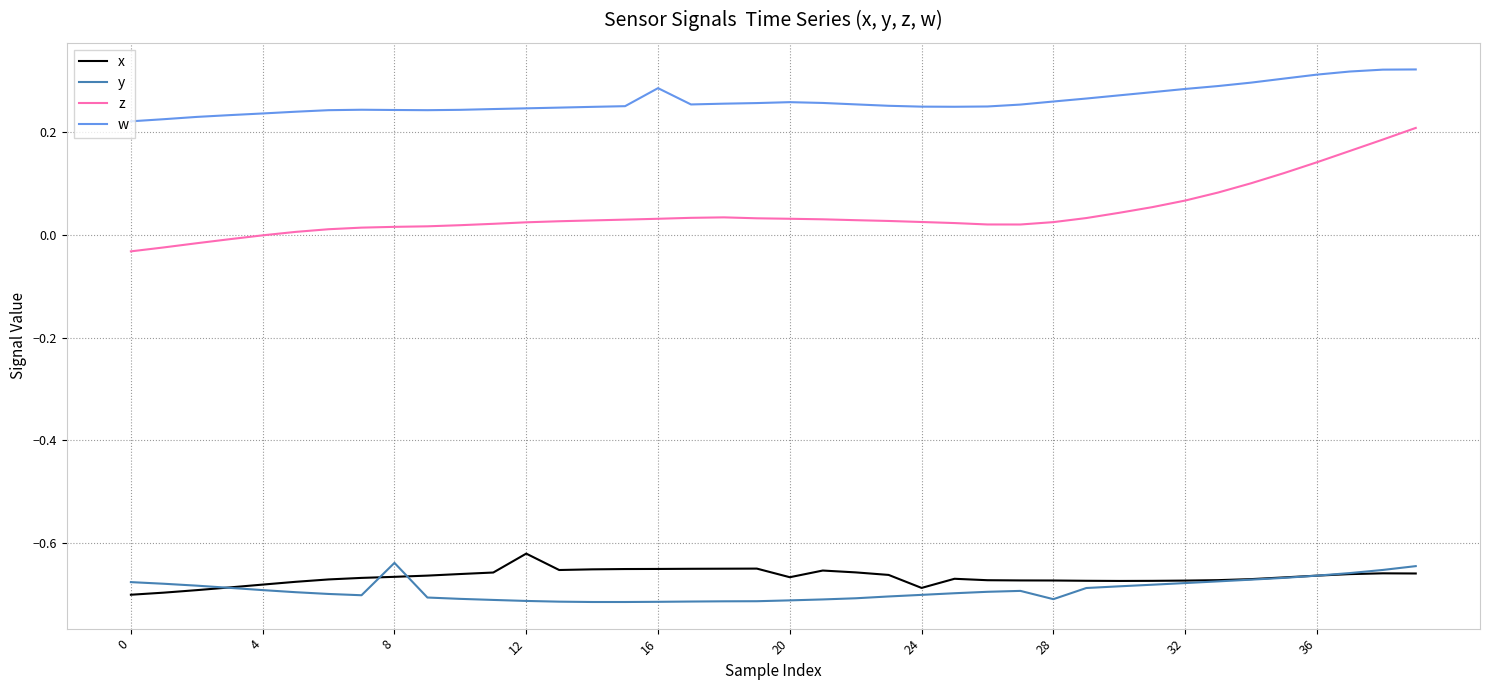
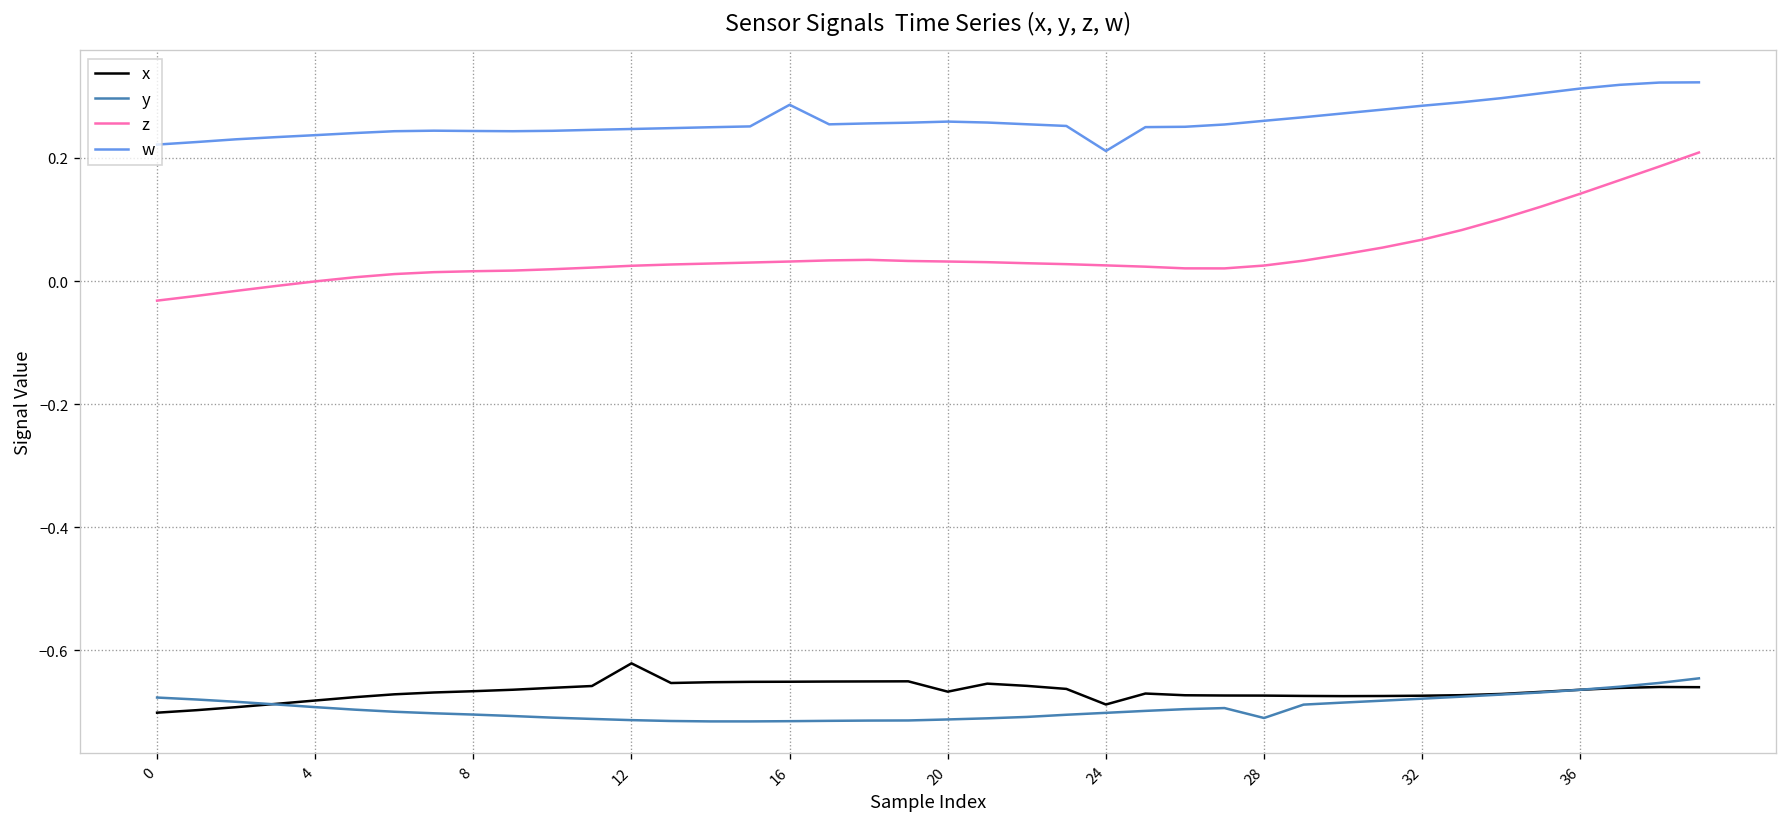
y, 8: -0.64 -> -0.70
w, 24: 0.25 -> 0.21
